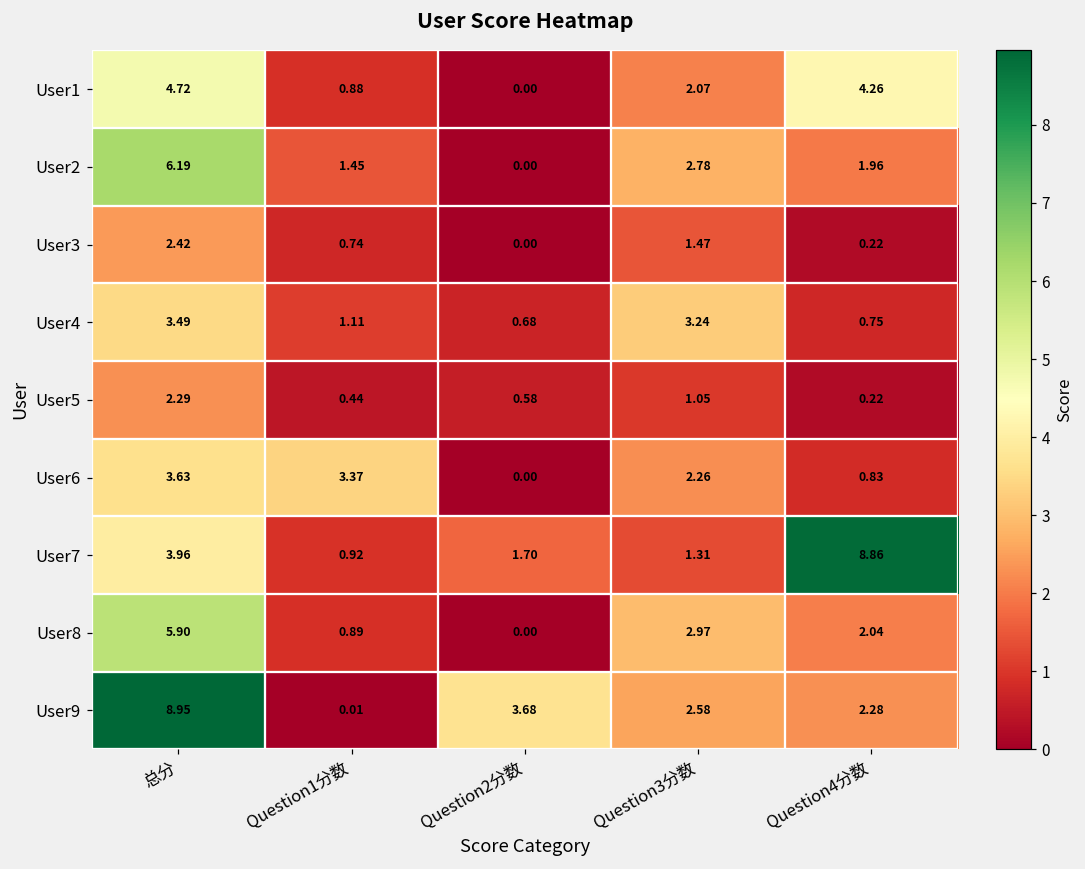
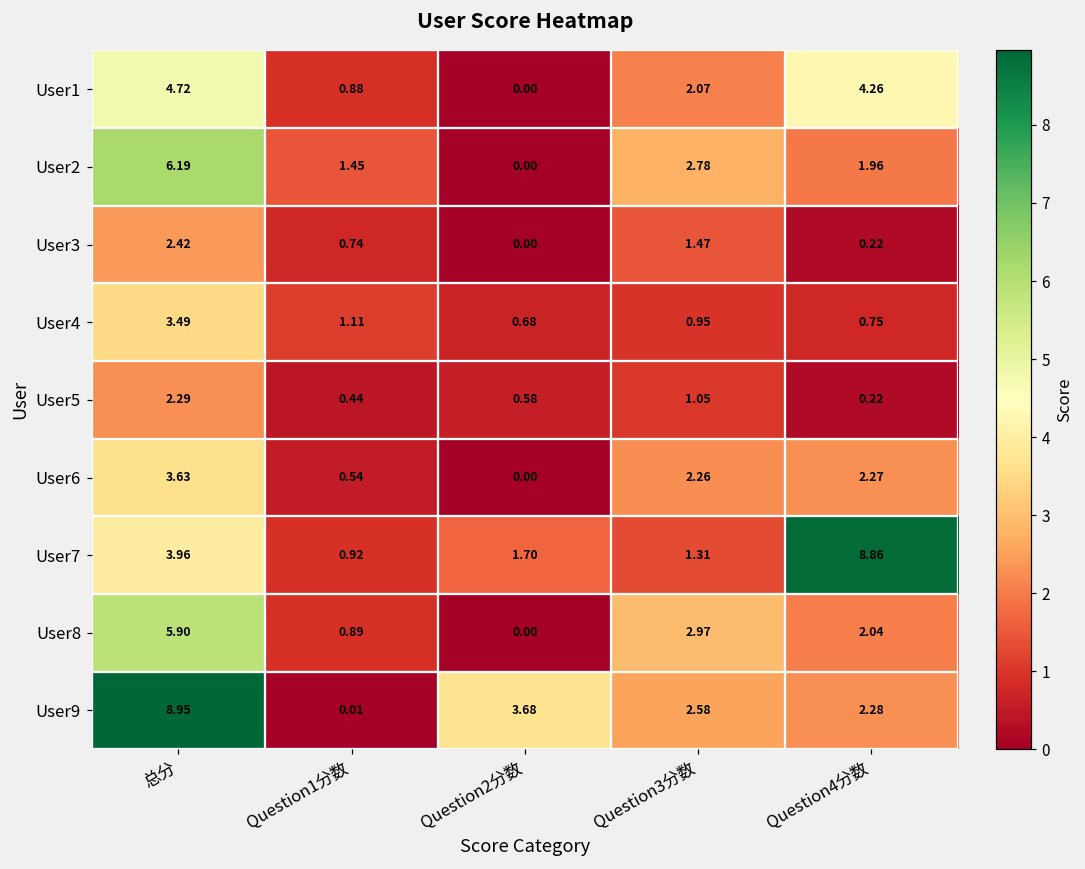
User4, Question3分数: 3.24 -> 0.95
User6, Question1分数: 3.37 -> 0.54
User6, Question4分数: 0.83 -> 2.27
